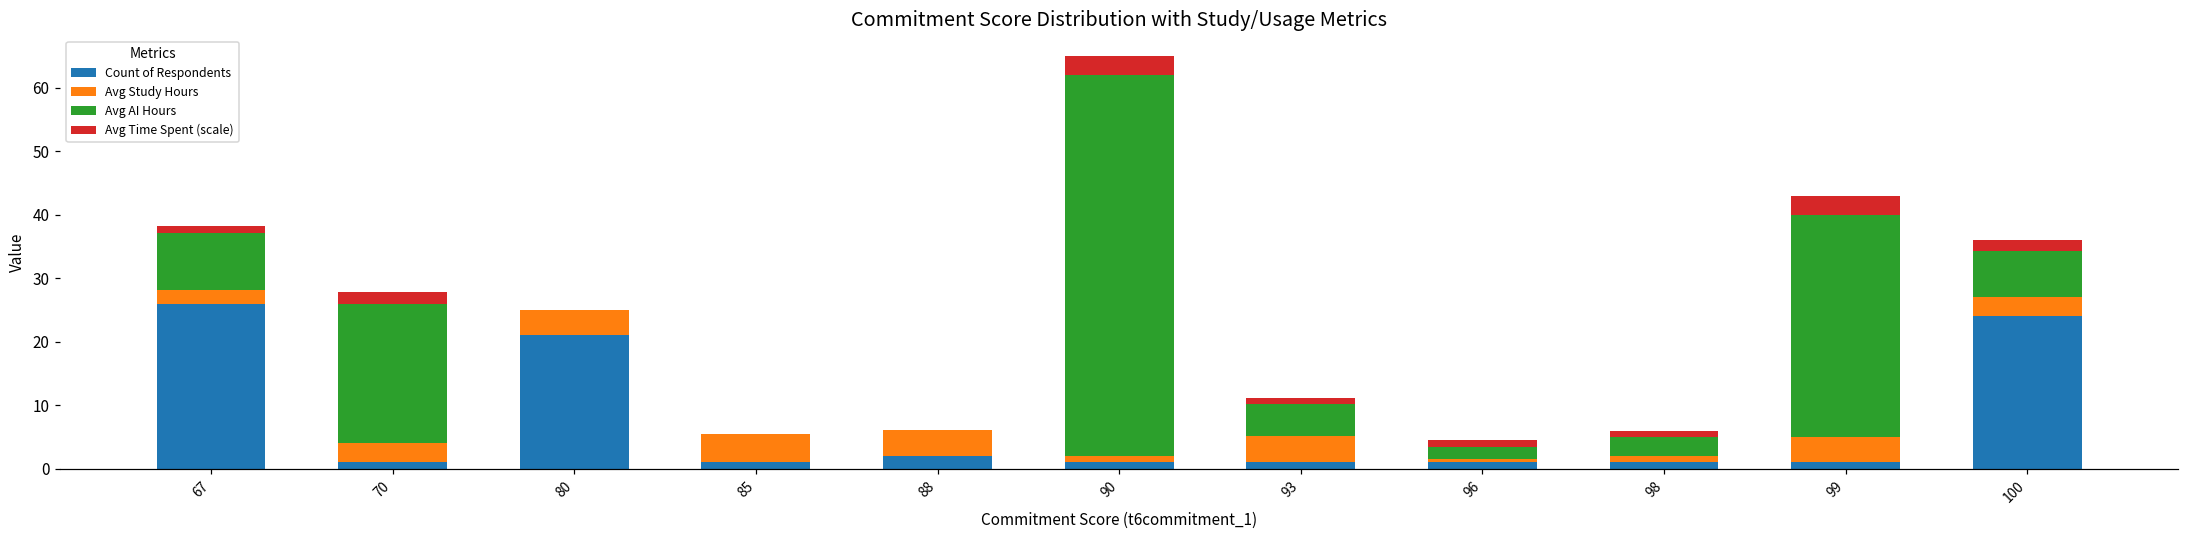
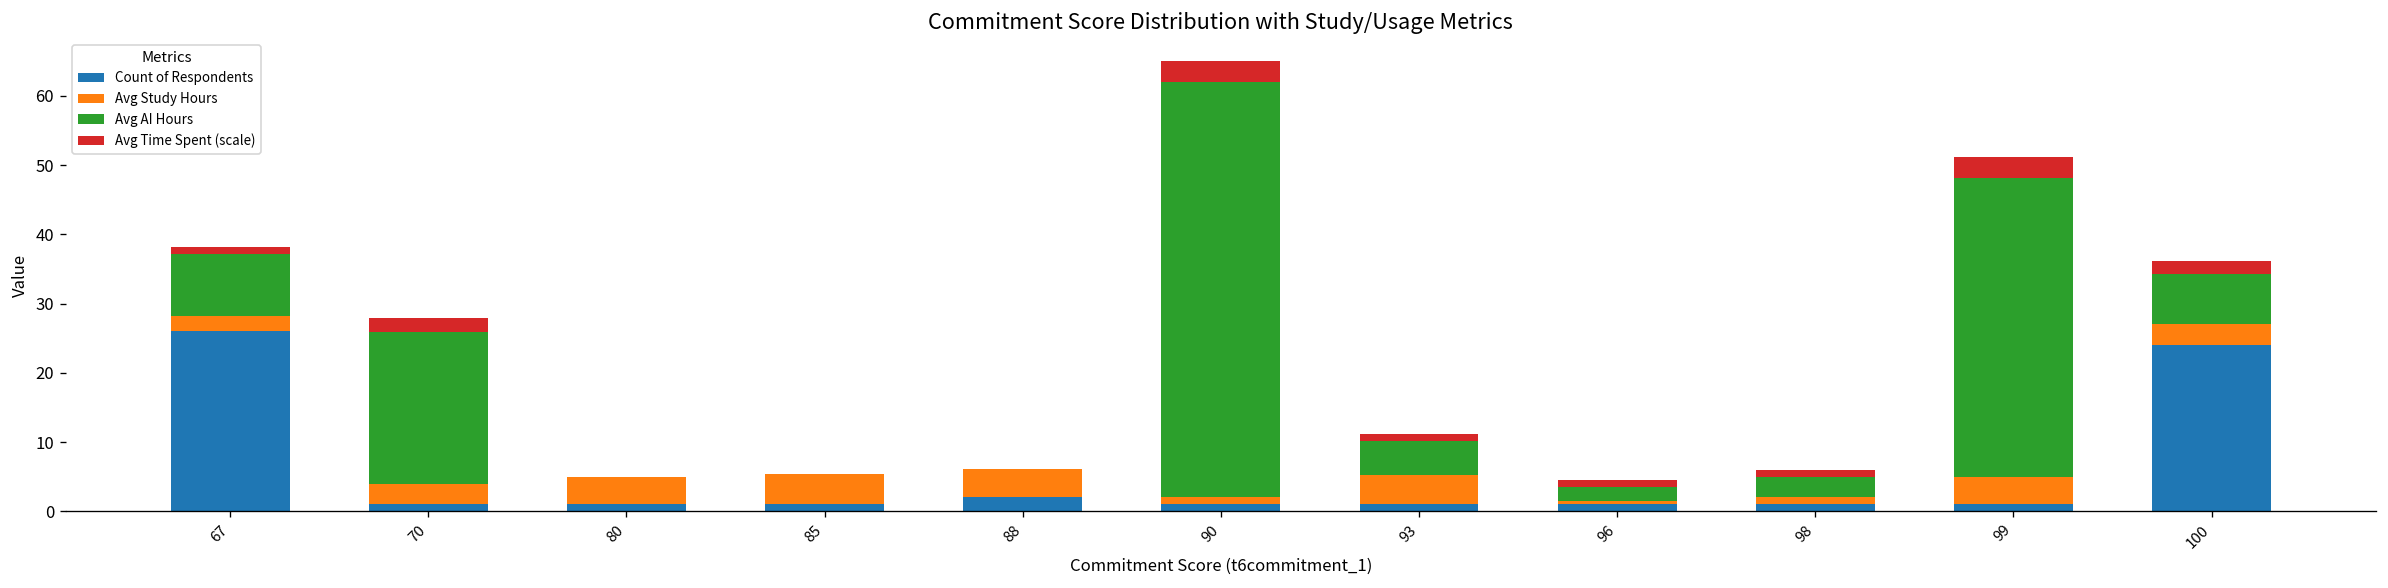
Count of Respondents, 80: 21 -> 1
Avg AI Hours, 99: 35 -> 43
